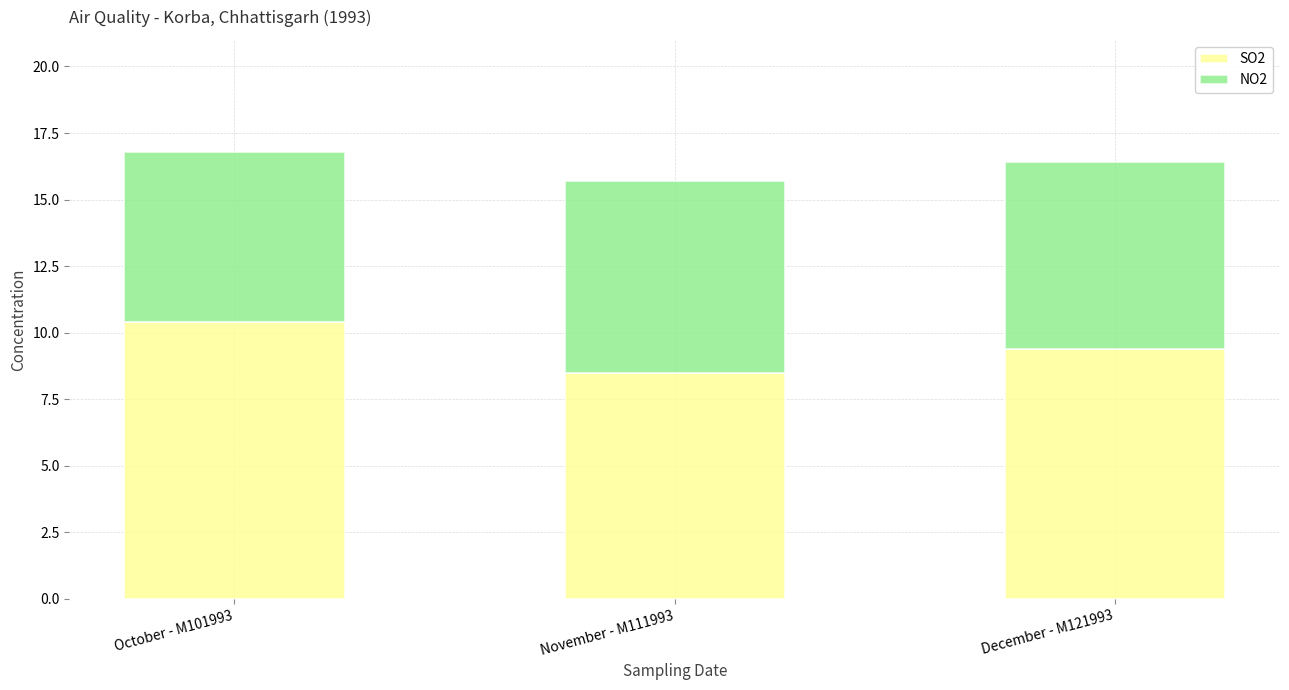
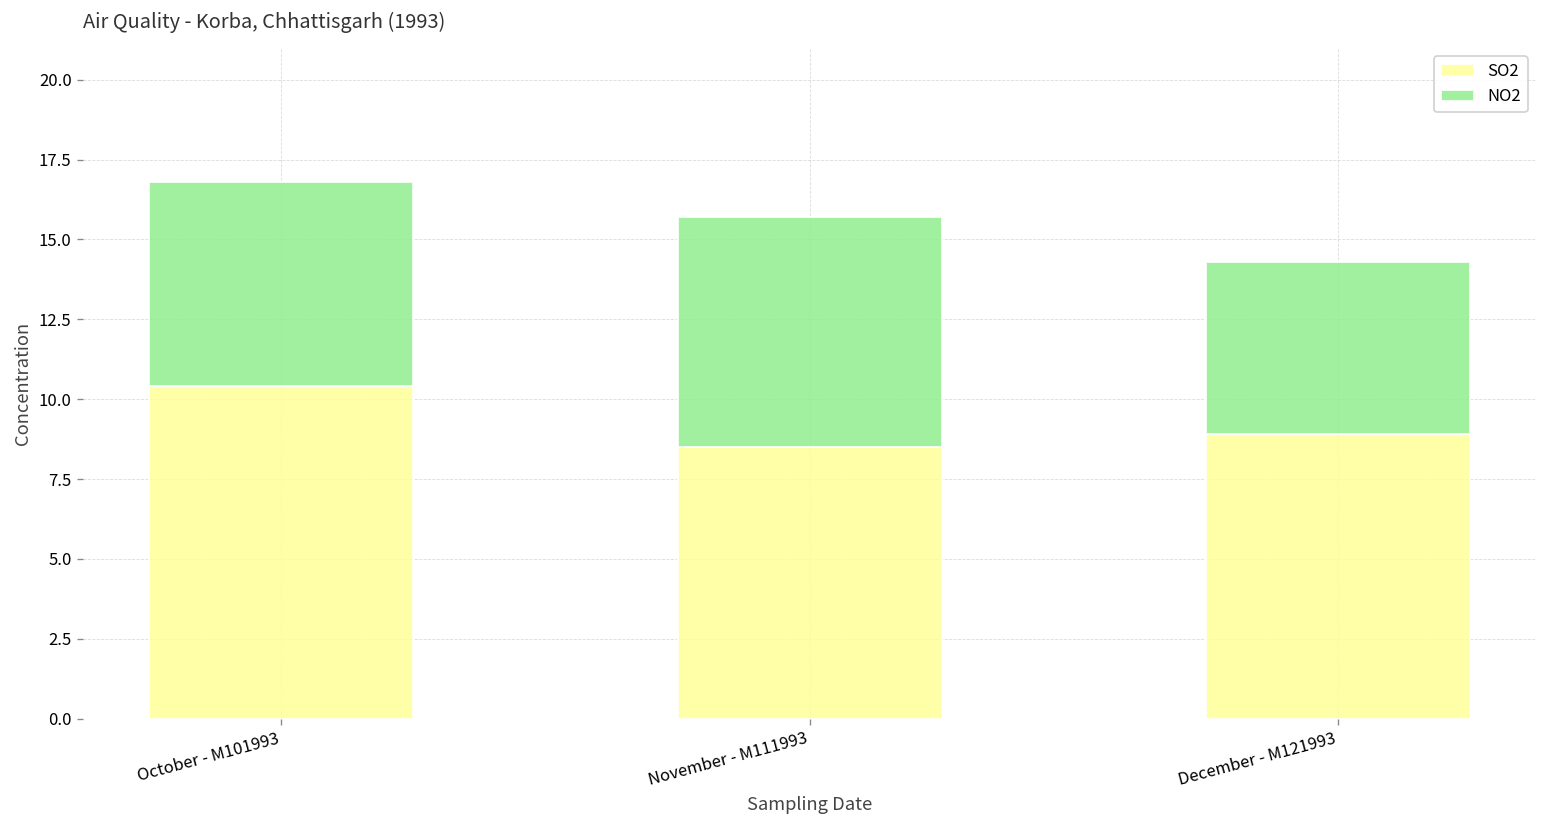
SO2, December - M121993: 9.4 -> 8.9
NO2, December - M121993: 7.0 -> 5.4
